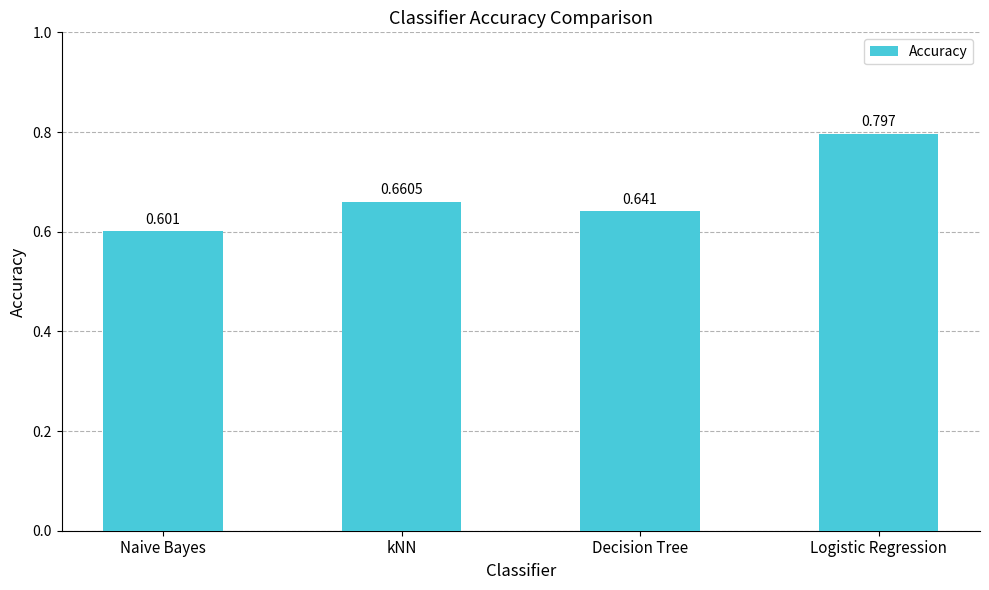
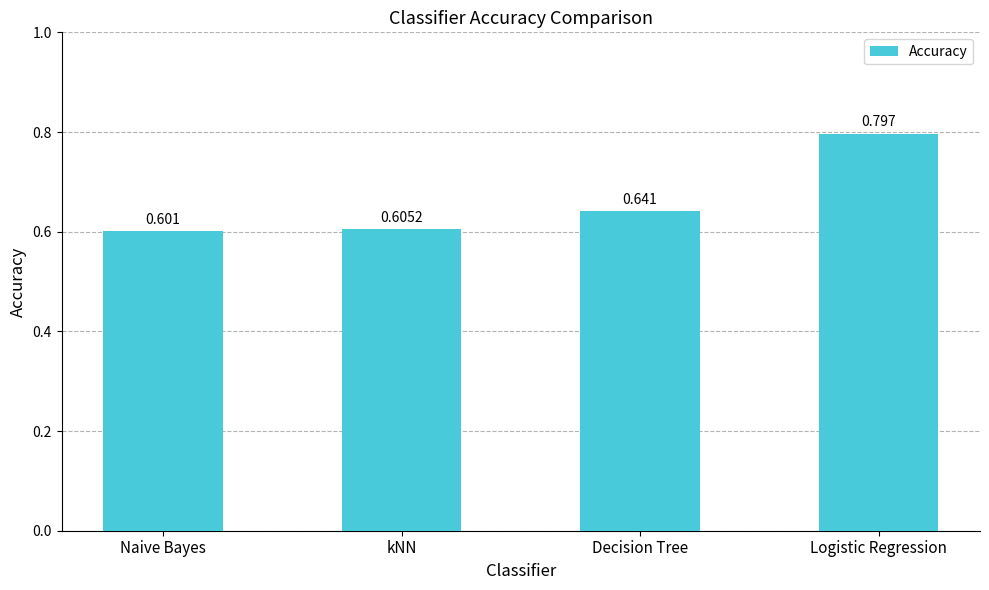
kNN: 0.6605 -> 0.6052
